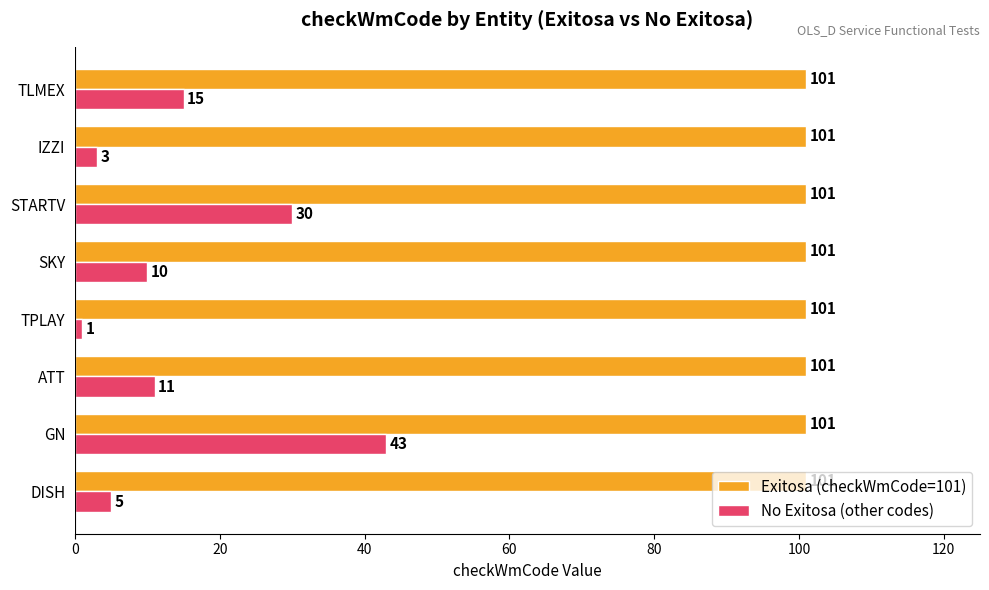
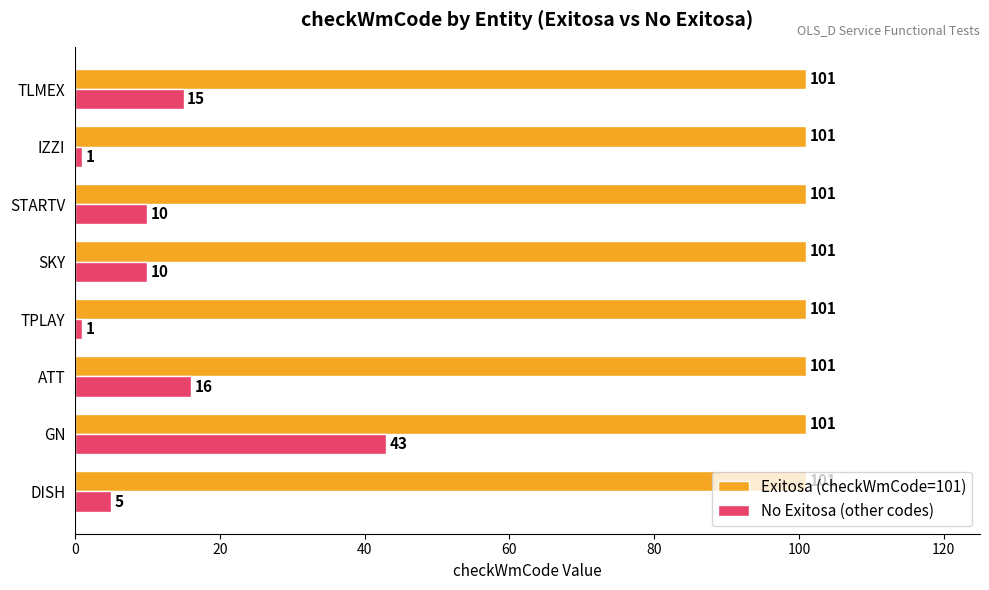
No Exitosa (other codes), IZZI: 3 -> 1
No Exitosa (other codes), STARTV: 30 -> 10
No Exitosa (other codes), ATT: 11 -> 16
